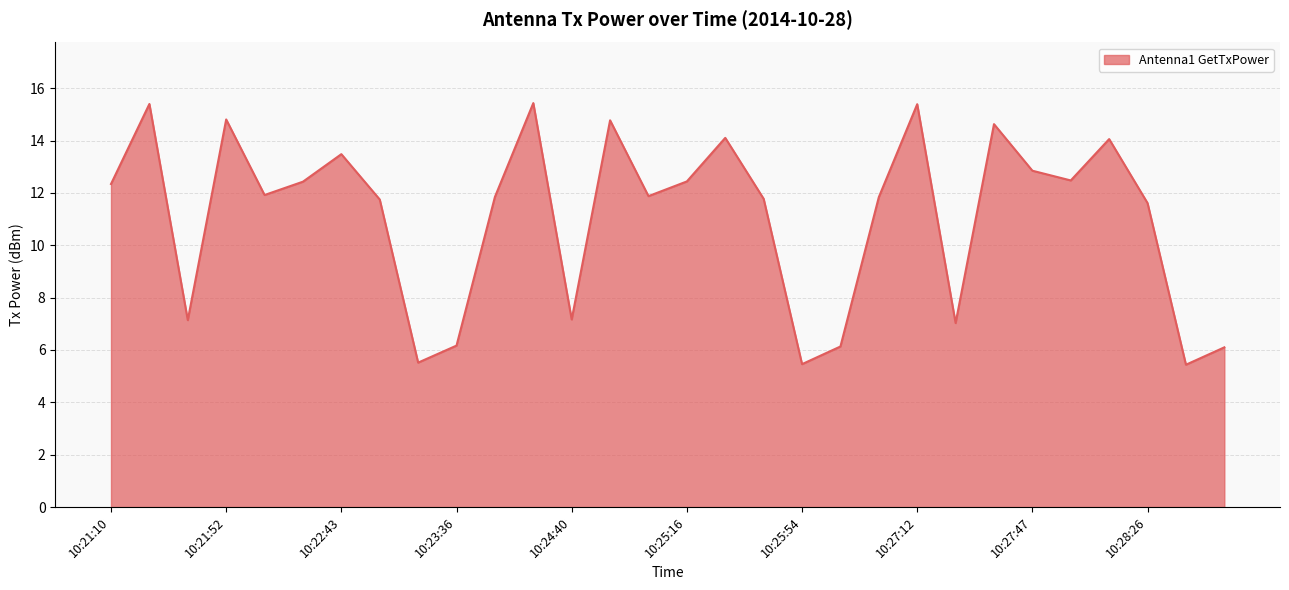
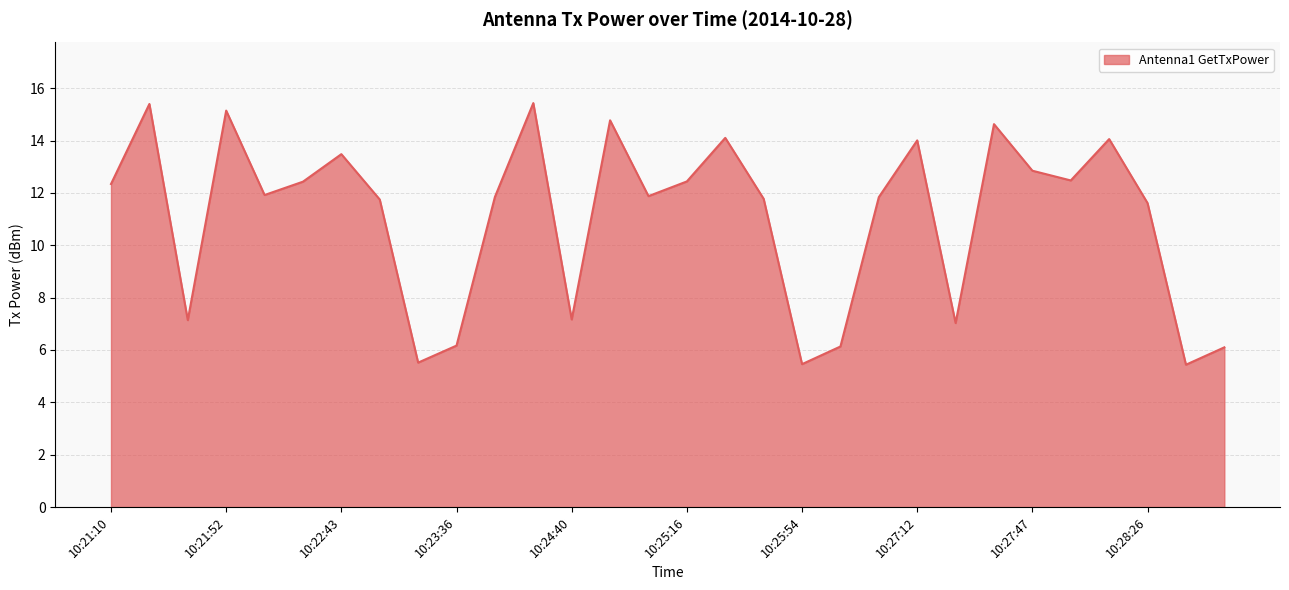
10:21:52: 14.8 -> 15.1
10:27:12: 15.4 -> 14.0
